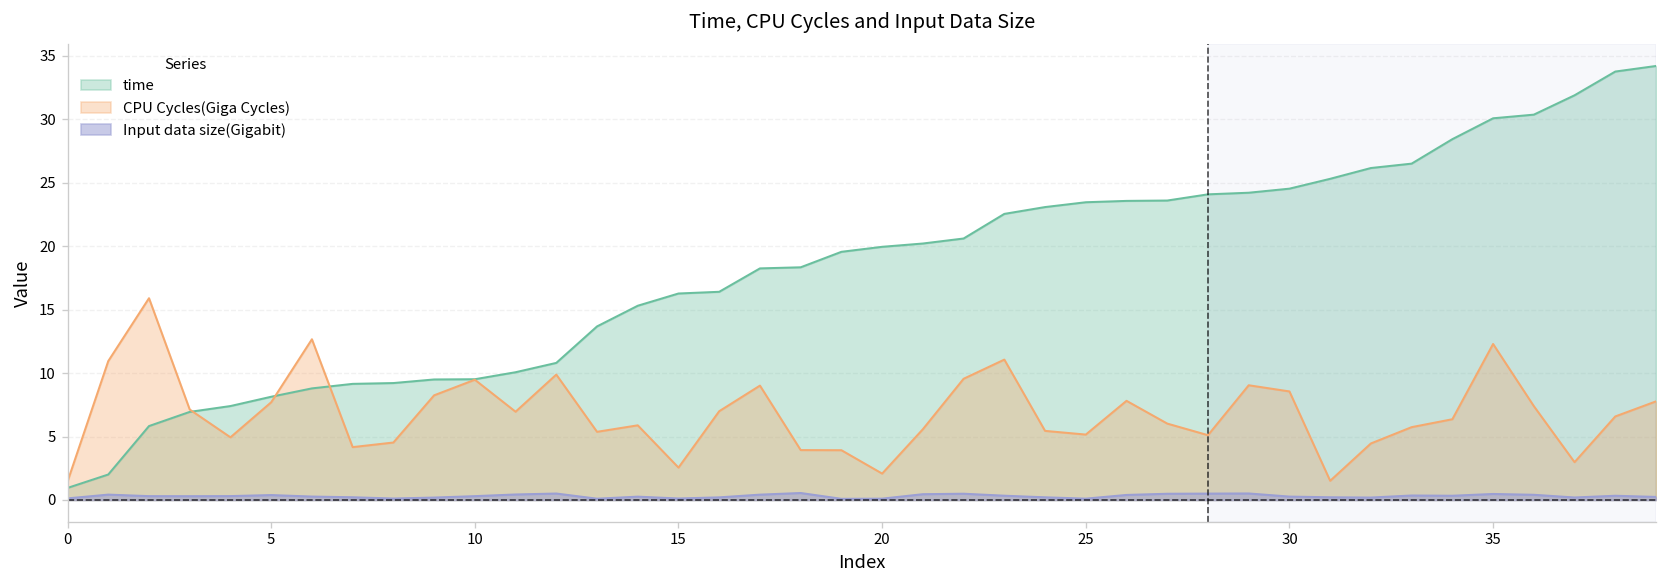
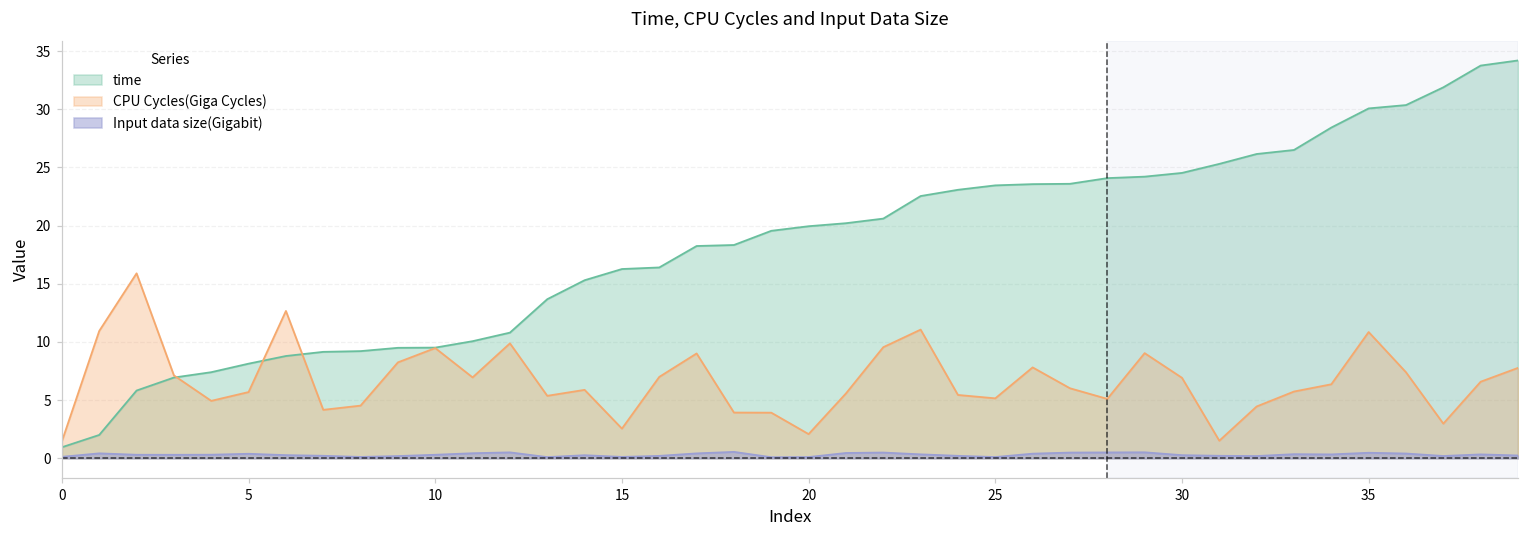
CPU Cycles(Giga Cycles), 5: 7.7 -> 5.7
CPU Cycles(Giga Cycles), 30: 8.6 -> 6.9
CPU Cycles(Giga Cycles), 35: 12.3 -> 10.9
